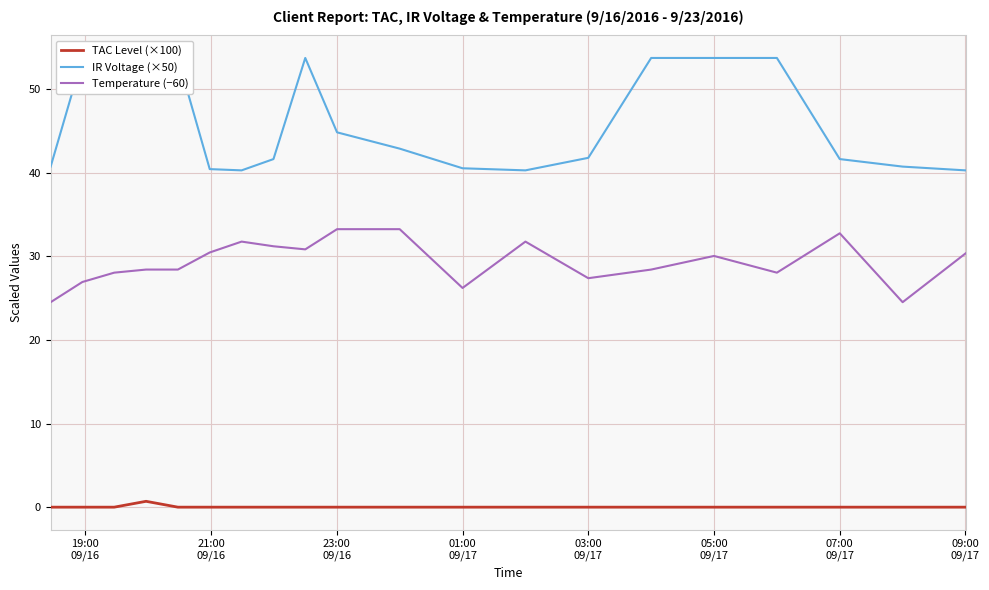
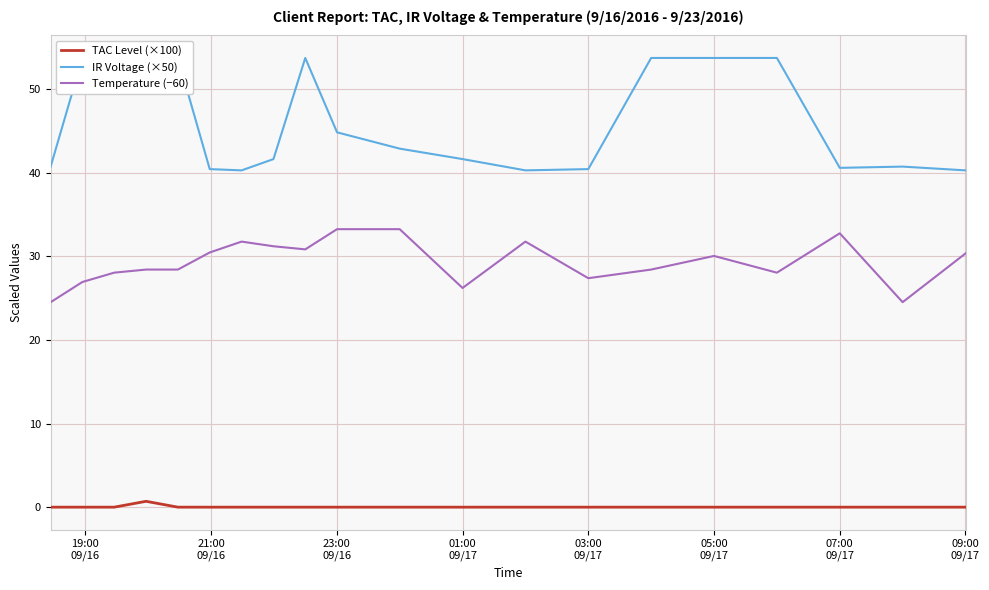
IR Voltage (×50), 01:00 09/17: 41 -> 42
IR Voltage (×50), 03:00 09/17: 42 -> 40
IR Voltage (×50), 07:00 09/17: 42 -> 41
